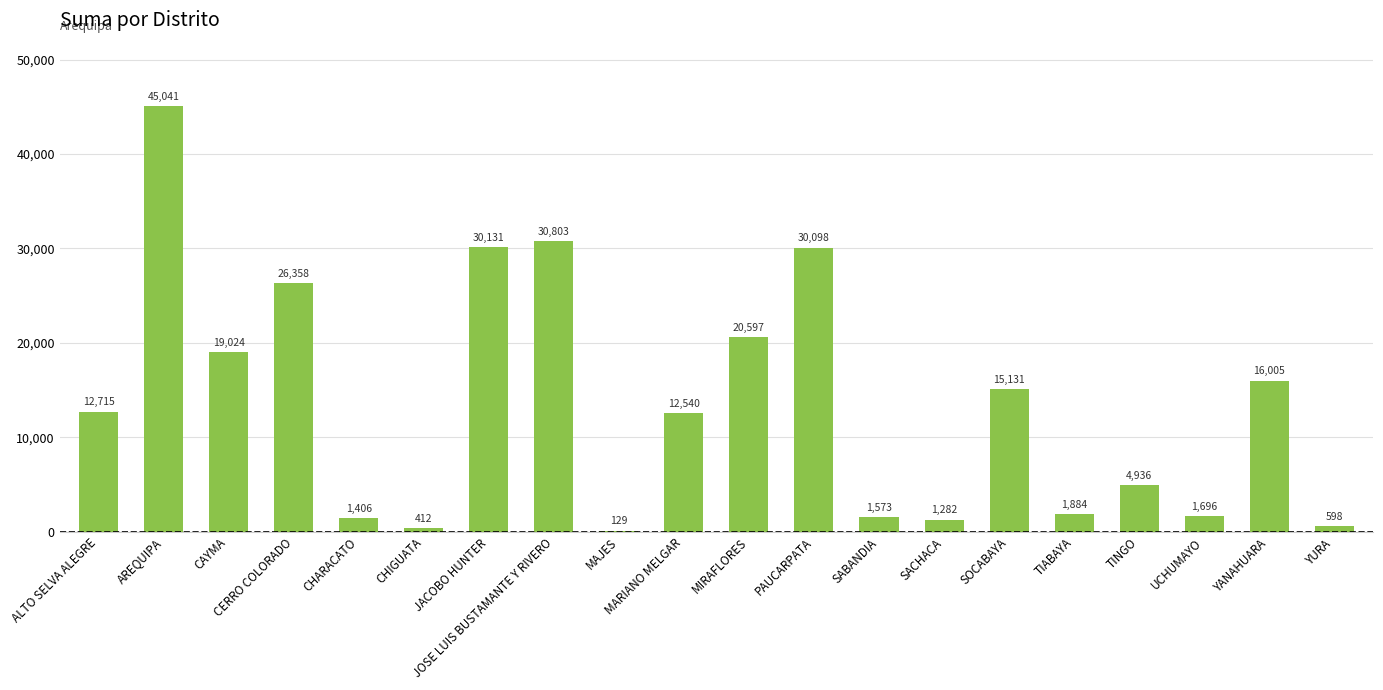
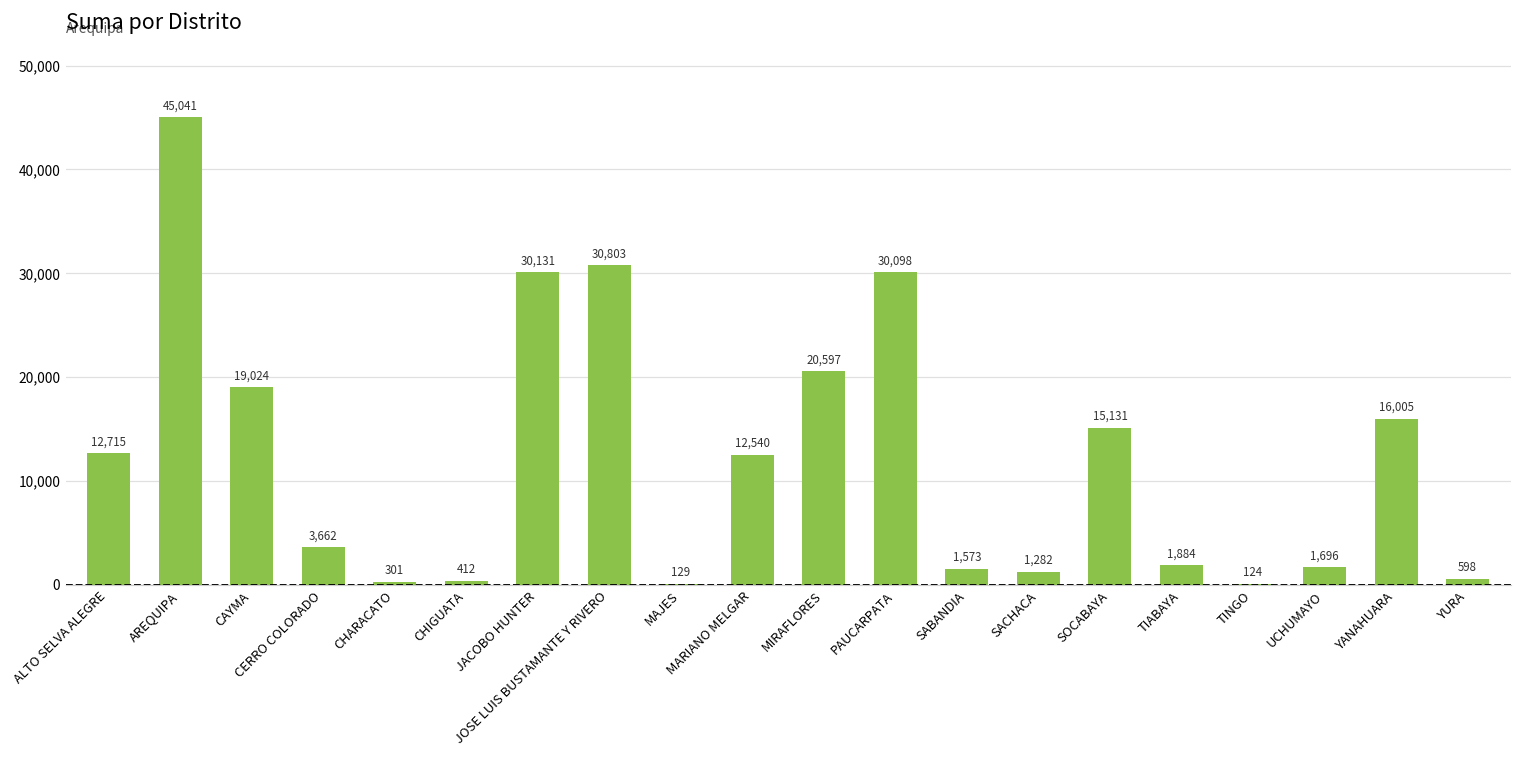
CERRO COLORADO: 26,358 -> 3,662
CHARACATO: 1,406 -> 301
TINGO: 4,936 -> 124
